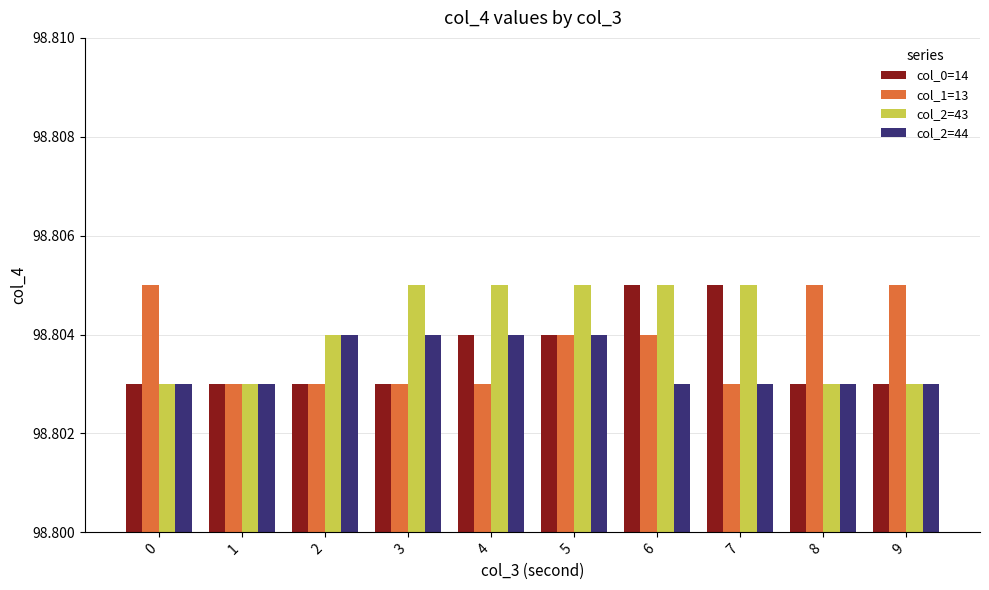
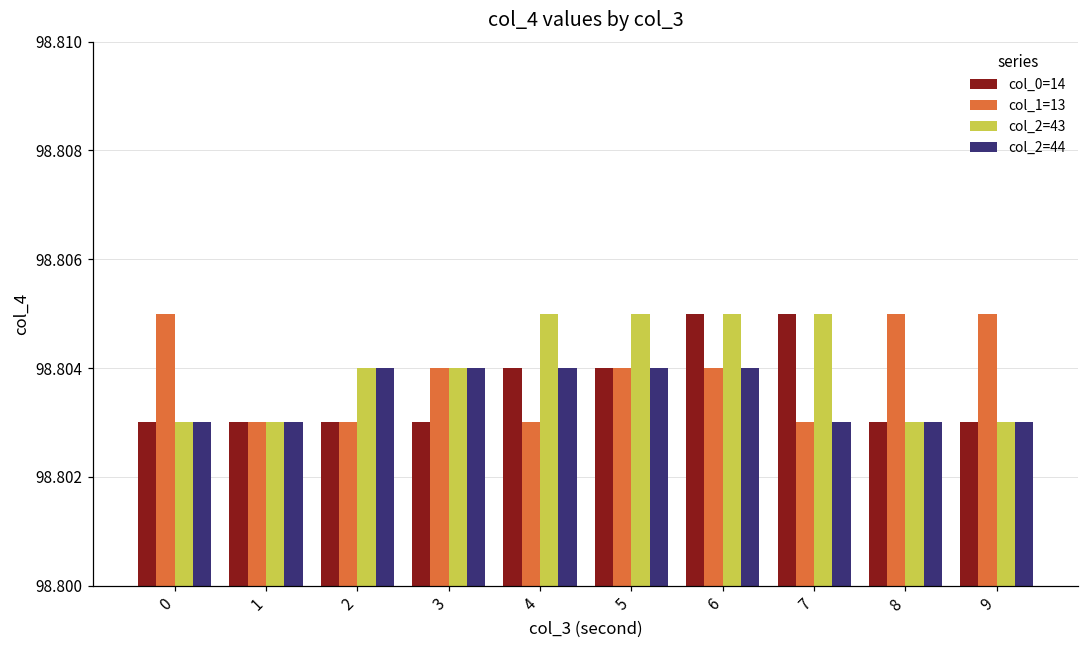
col_1=13, 3: 98.803 -> 98.804
col_2=43, 3: 98.805 -> 98.804
col_2=44, 6: 98.803 -> 98.804
